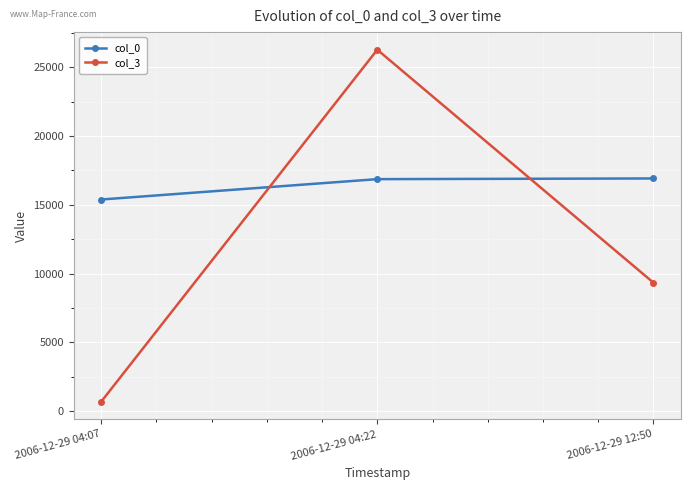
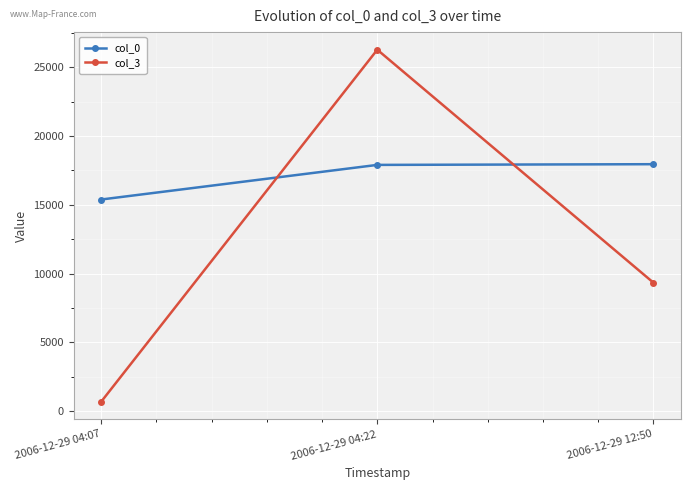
col_0, 2006-12-29 04:22: 16900 -> 17900
col_0, 2006-12-29 12:50: 16900 -> 18000
